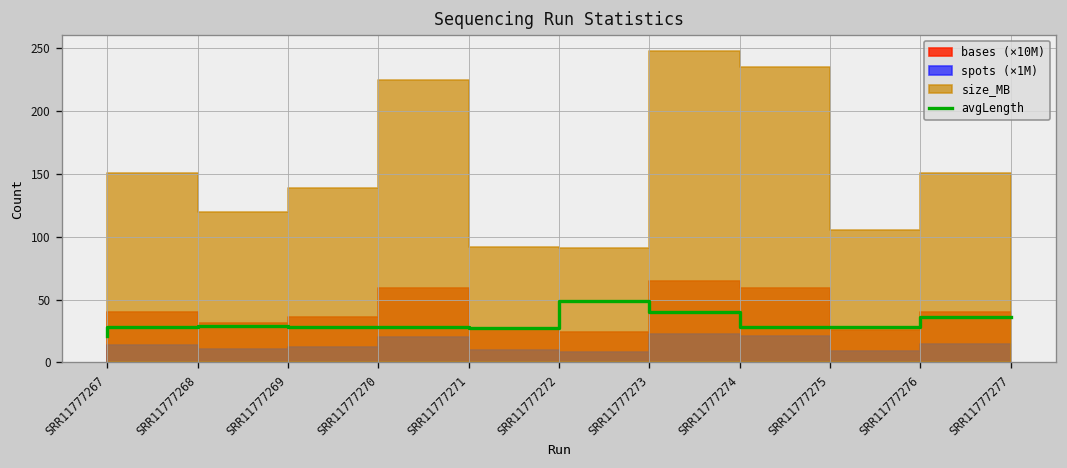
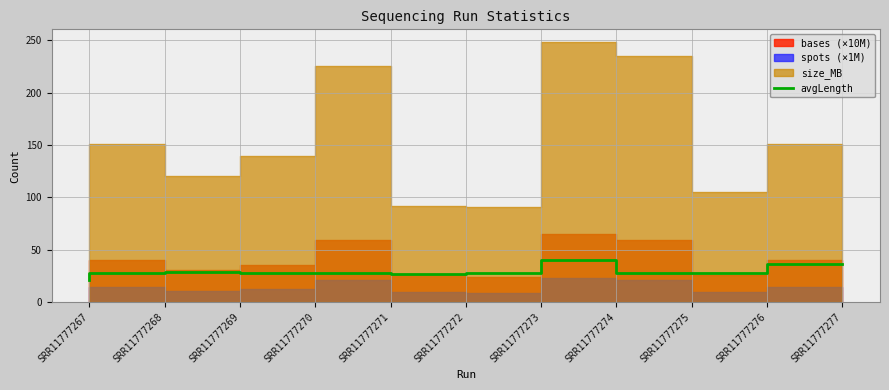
avgLength, SRR11777273: 49 -> 28
